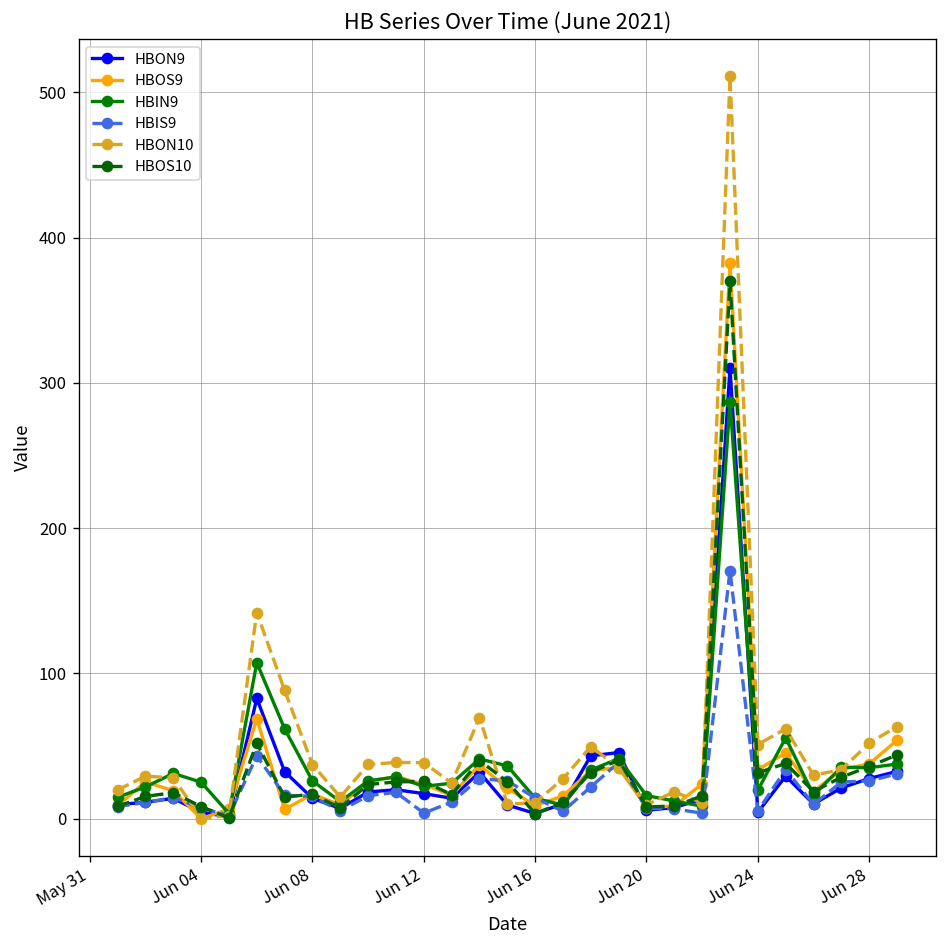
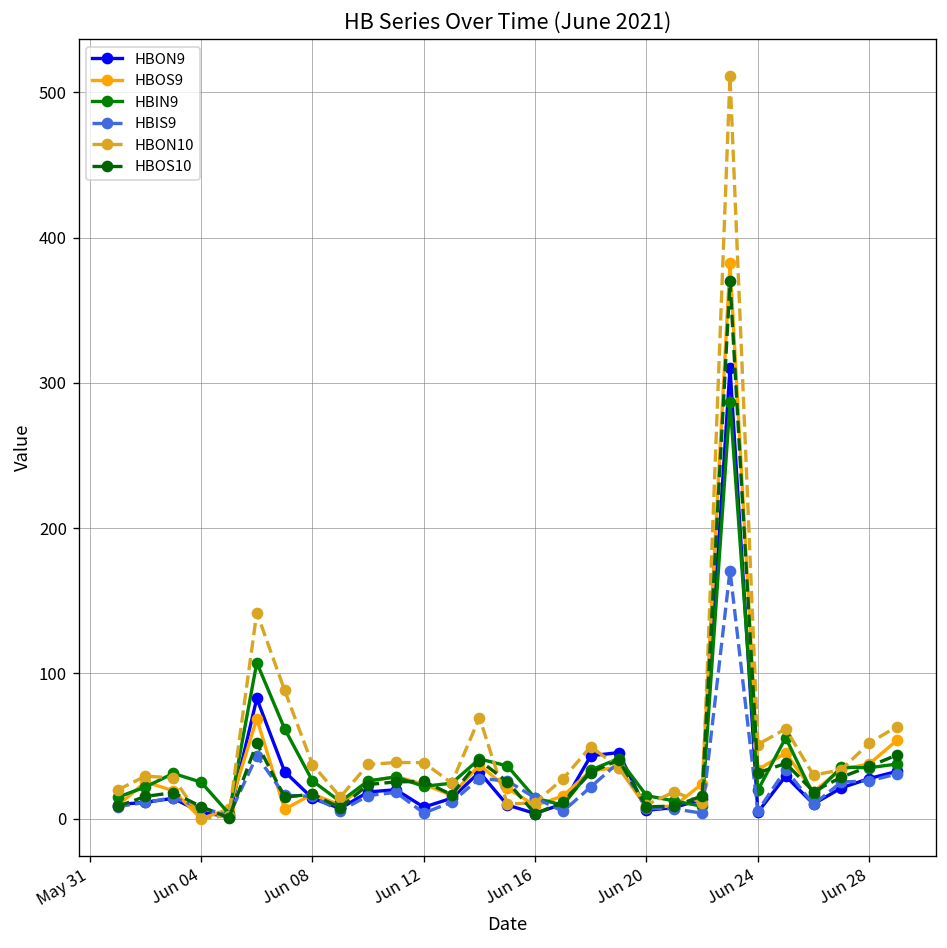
HBON9, Jun 12: 17 -> 8
